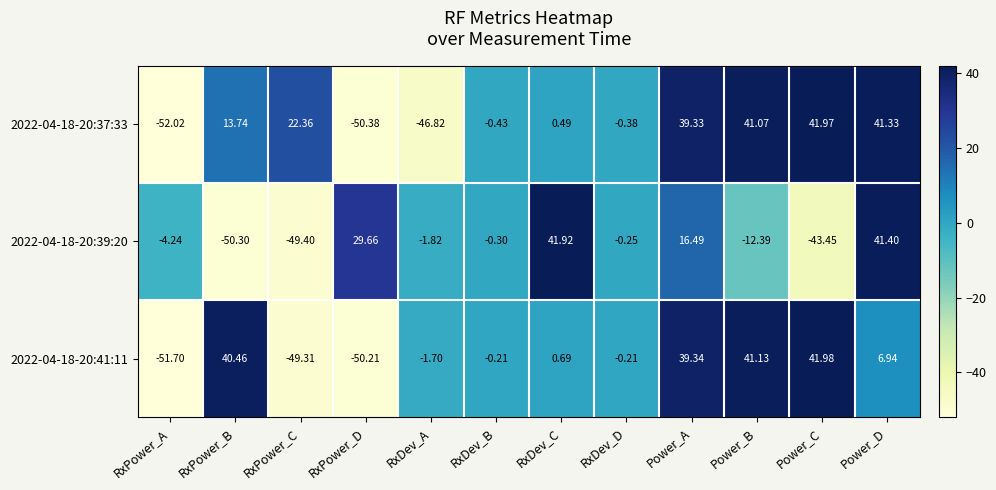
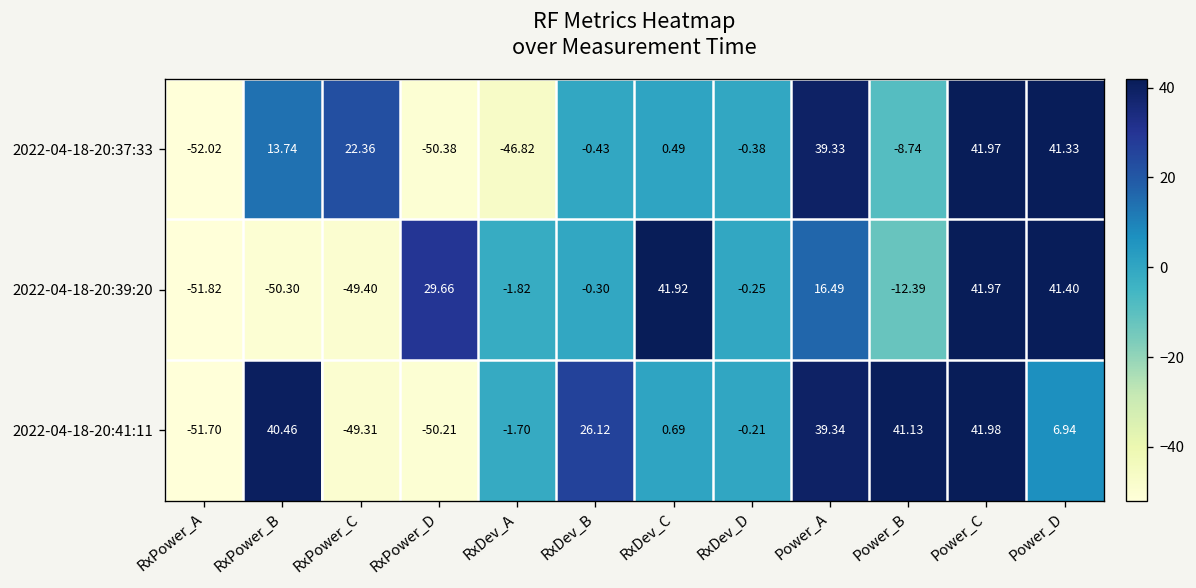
2022-04-18-20:37:33, Power_B: 41.07 -> -8.74
2022-04-18-20:39:20, RxPower_A: -4.24 -> -51.82
2022-04-18-20:39:20, Power_C: -43.45 -> 41.97
2022-04-18-20:41:11, RxDev_B: -0.21 -> 26.12
